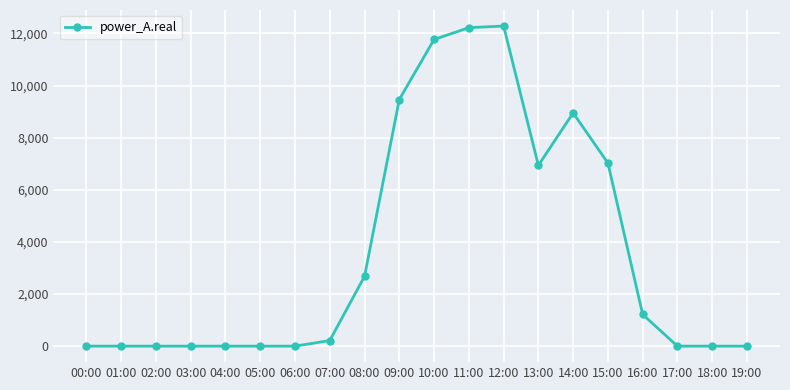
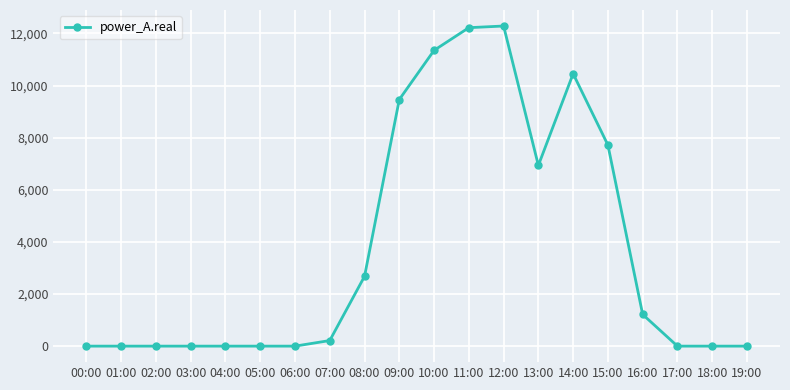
10:00: 11,800 -> 11,300
14:00: 9,000 -> 10,500
15:00: 7,000 -> 7,700
